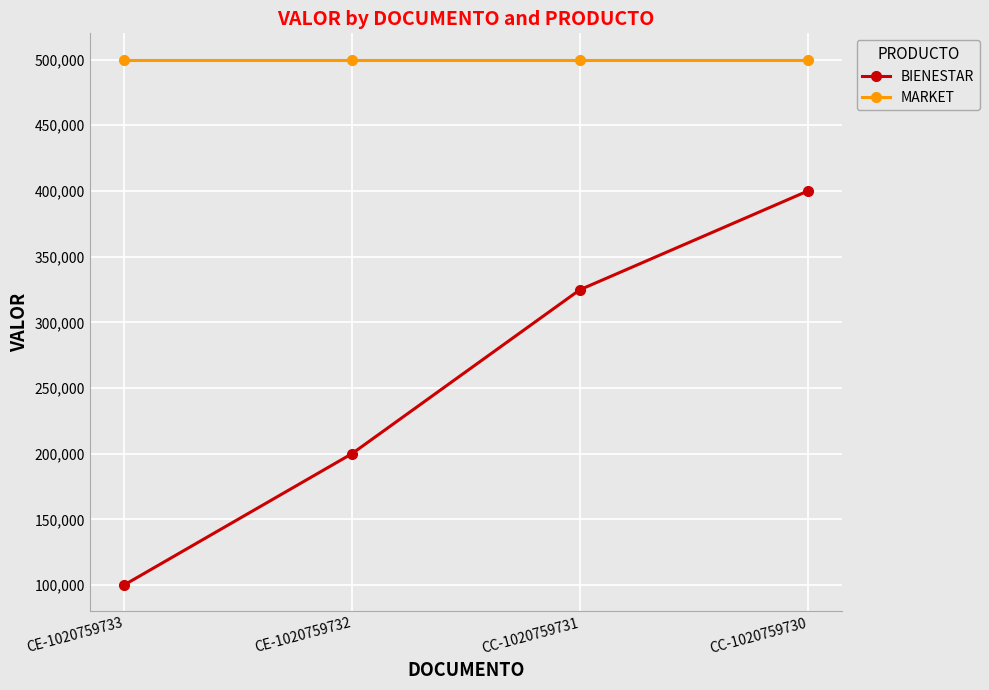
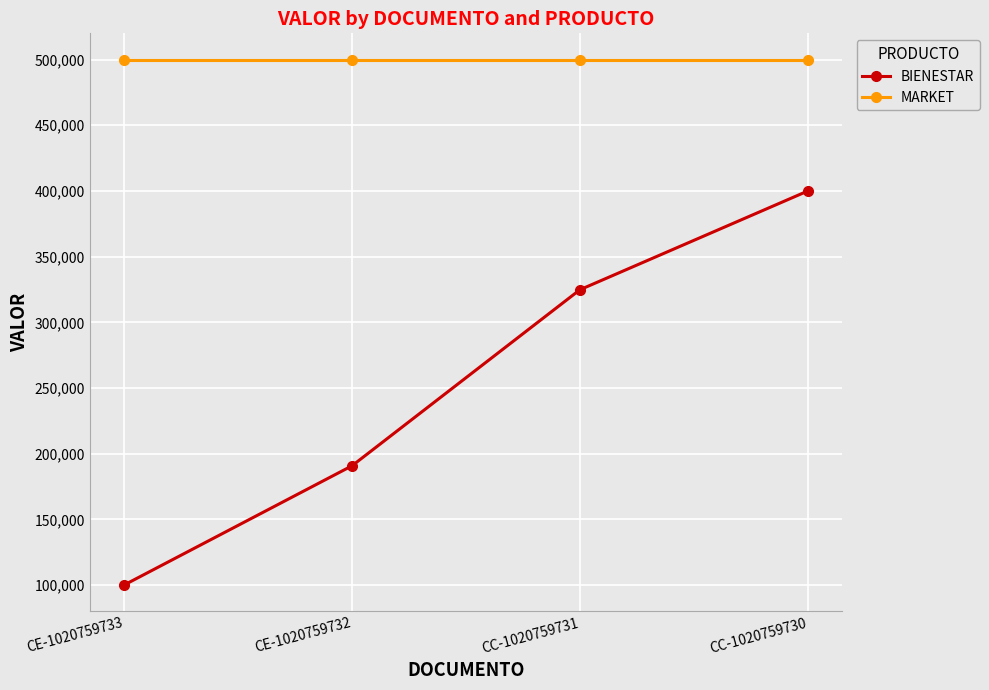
BIENESTAR, CE-1020759732: 200,000 -> 191,000
